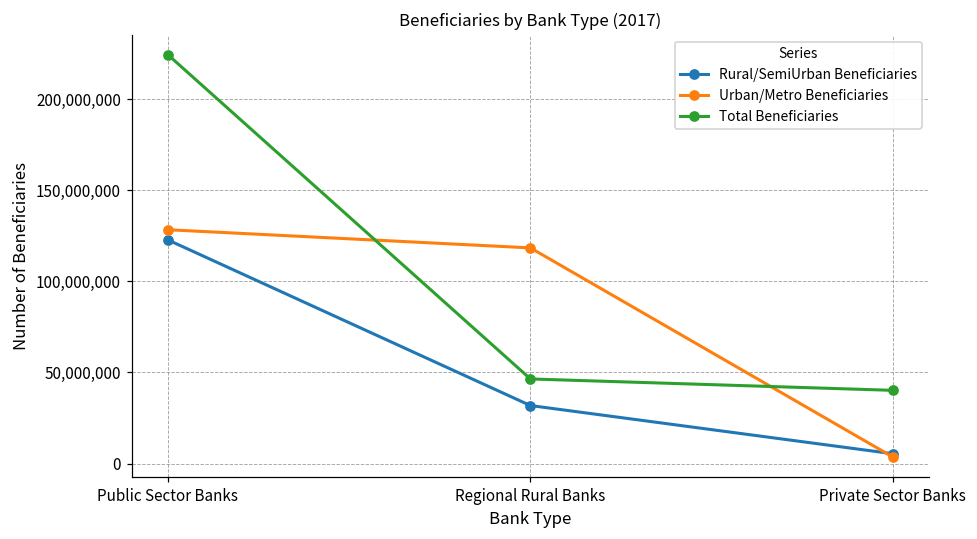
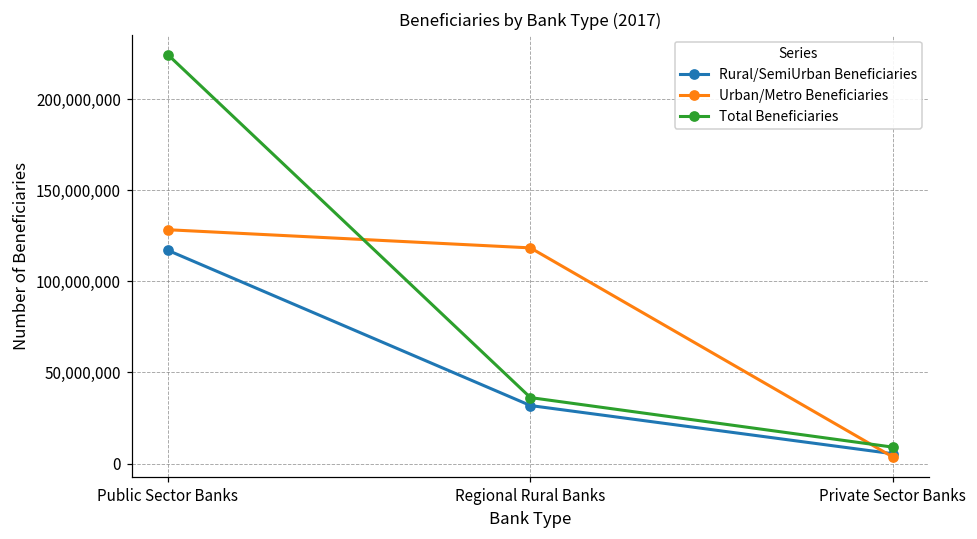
Rural/SemiUrban Beneficiaries, Public Sector Banks: 123,000,000 -> 117,000,000
Total Beneficiaries, Regional Rural Banks: 46,000,000 -> 36,000,000
Total Beneficiaries, Private Sector Banks: 40,000,000 -> 9,000,000
